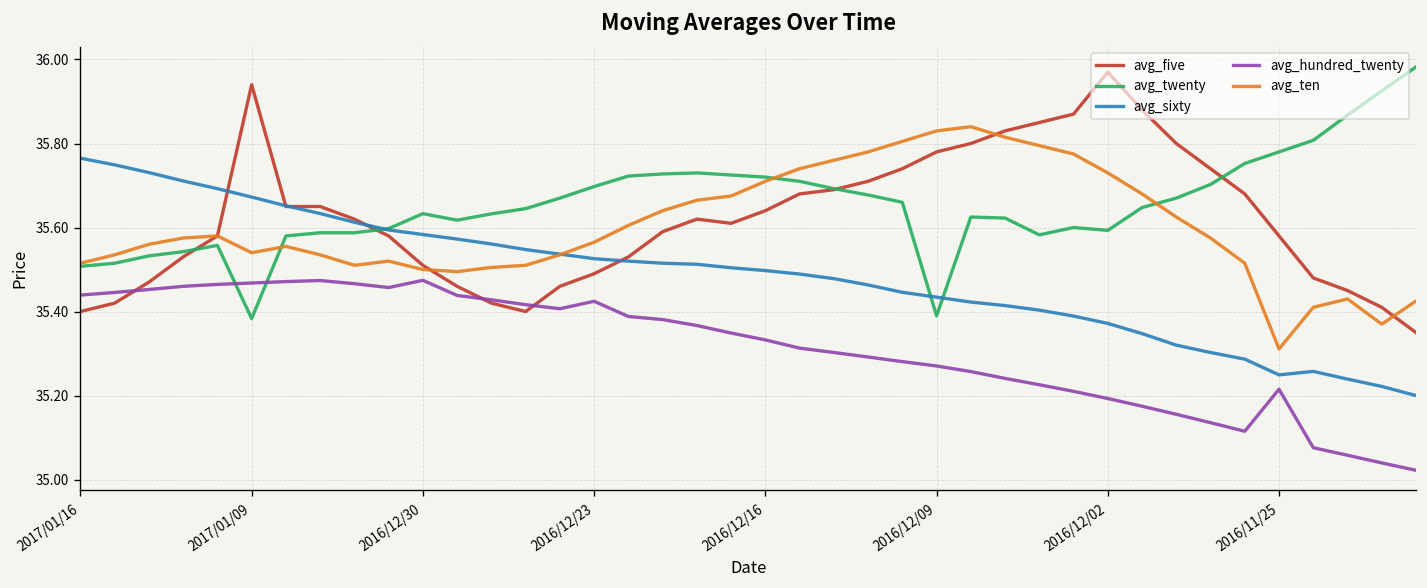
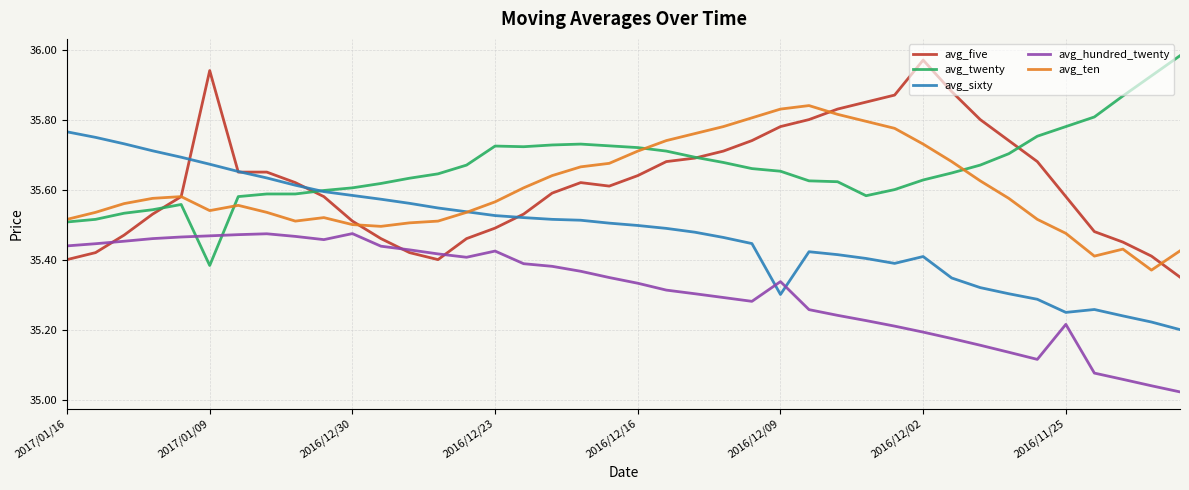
avg_twenty, 2016/12/30: 35.63 -> 35.61
avg_twenty, 2016/12/23: 35.70 -> 35.72
avg_twenty, 2016/12/09: 35.39 -> 35.65
avg_sixty, 2016/12/09: 35.43 -> 35.30
avg_hundred_twenty, 2016/12/09: 35.27 -> 35.34
avg_twenty, 2016/12/02: 35.59 -> 35.63
avg_sixty, 2016/12/02: 35.37 -> 35.41
avg_ten, 2016/11/25: 35.31 -> 35.48
